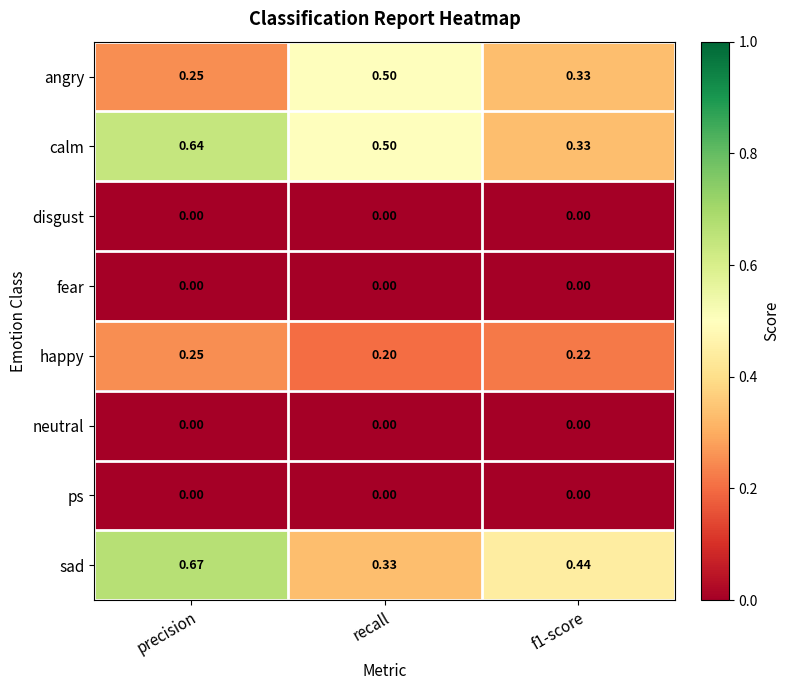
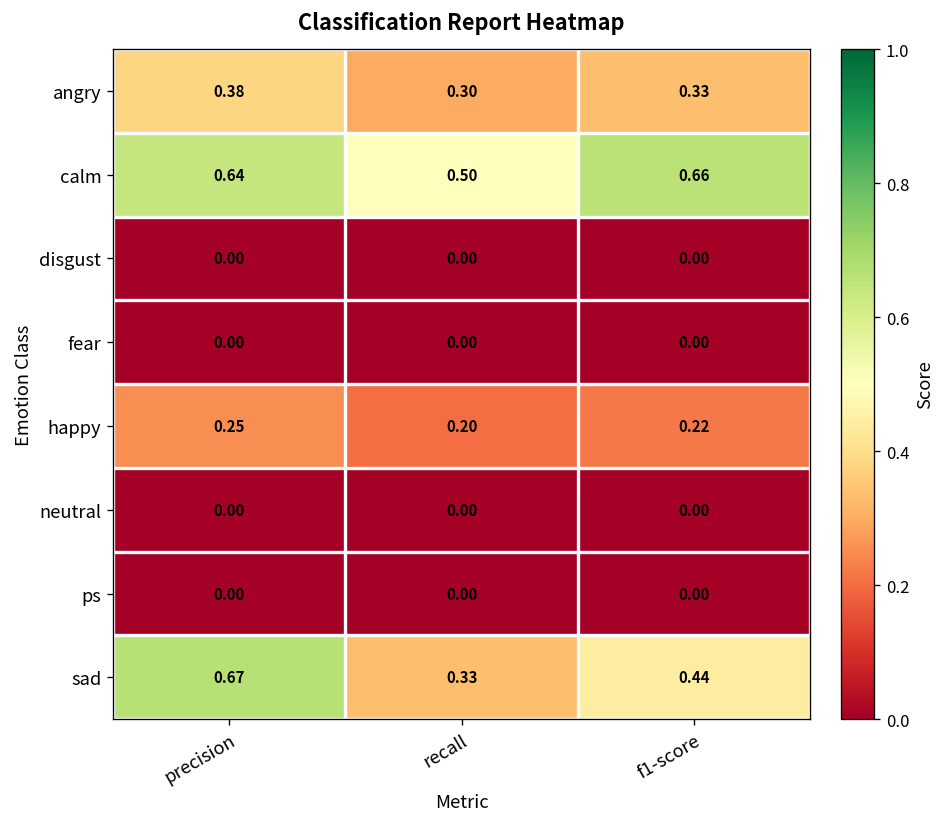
angry, precision: 0.25 -> 0.38
angry, recall: 0.50 -> 0.30
calm, f1-score: 0.33 -> 0.66
